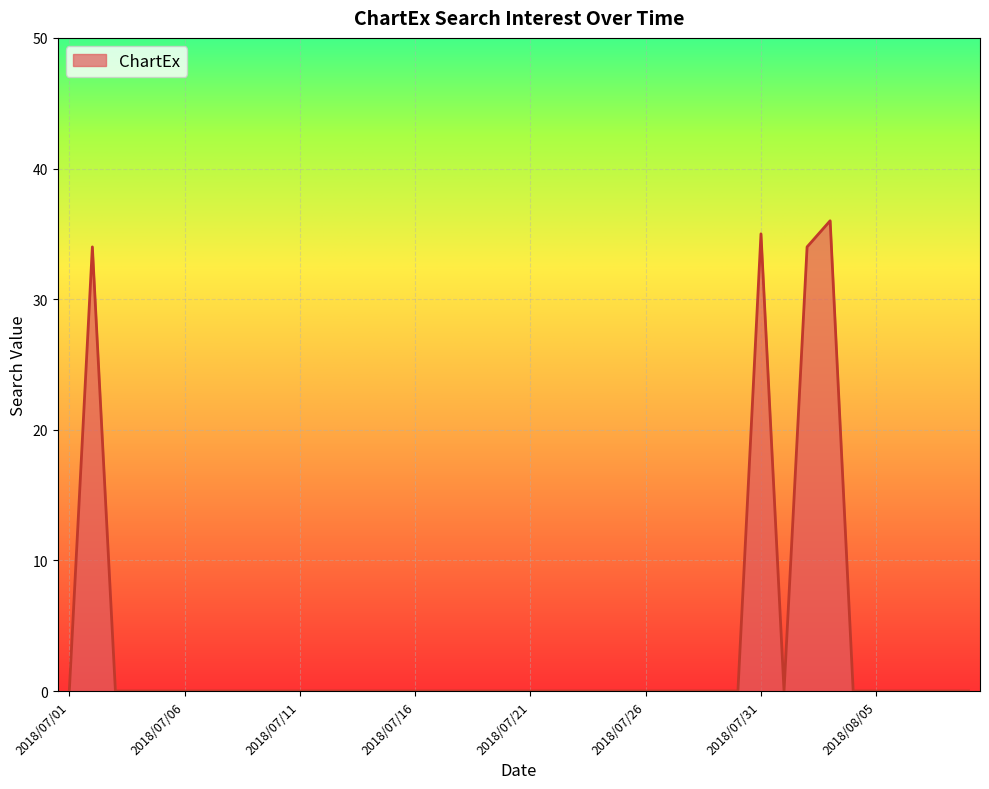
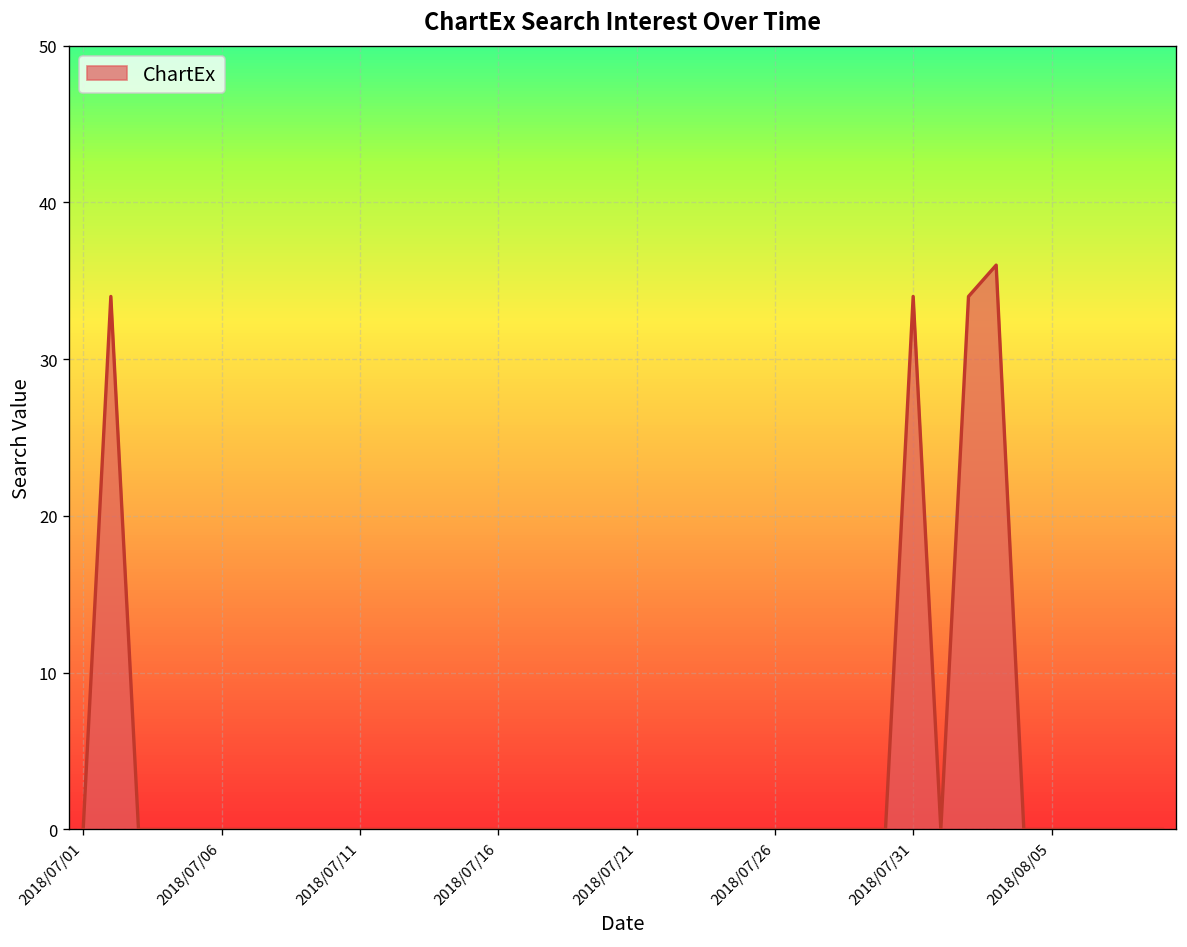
2018/07/31: 35 -> 34
